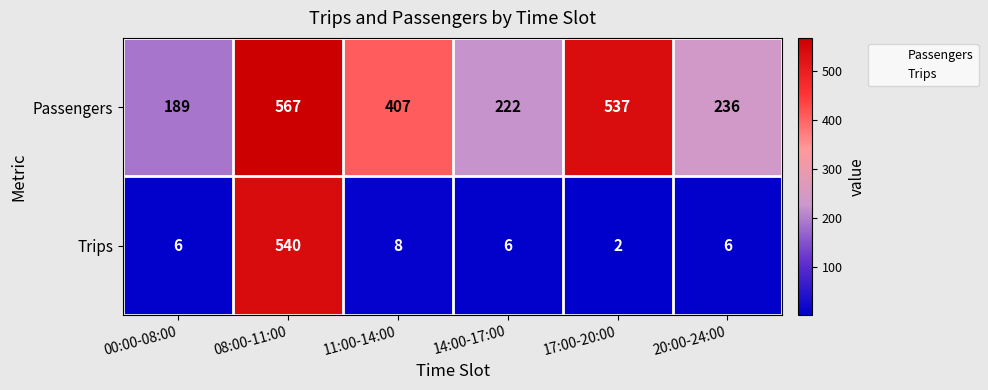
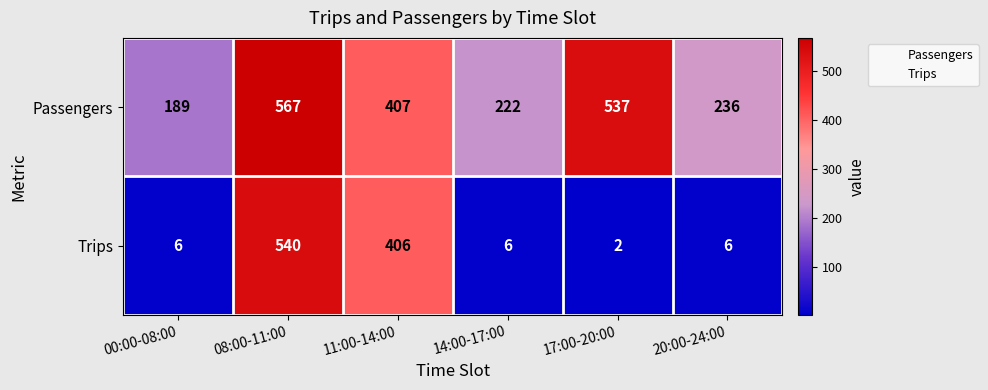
Trips, 11:00-14:00: 8 -> 406
